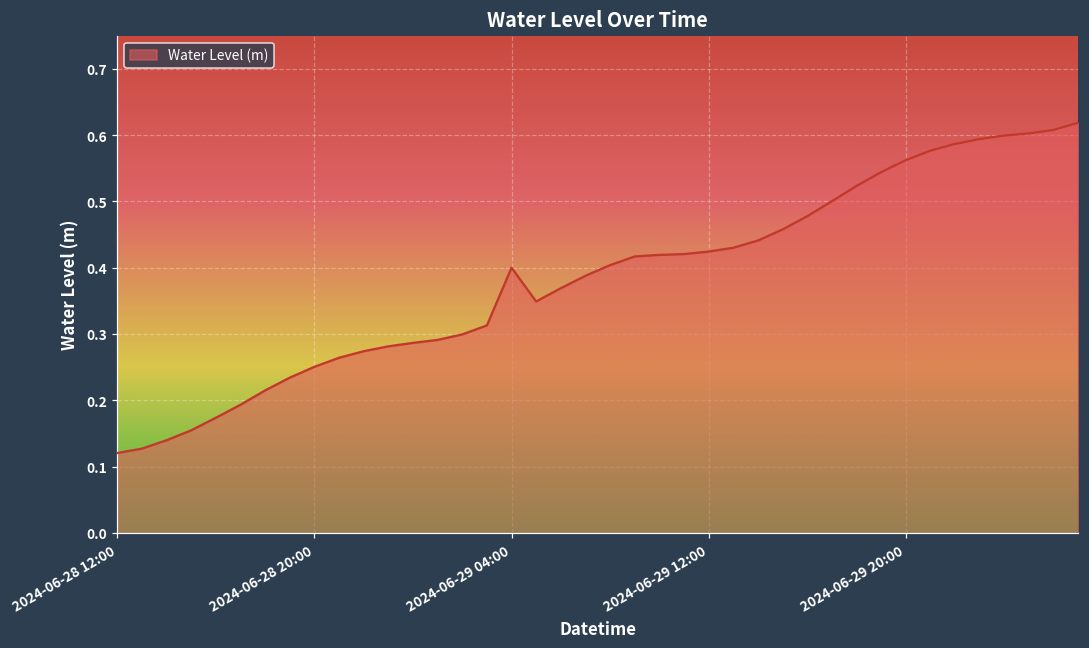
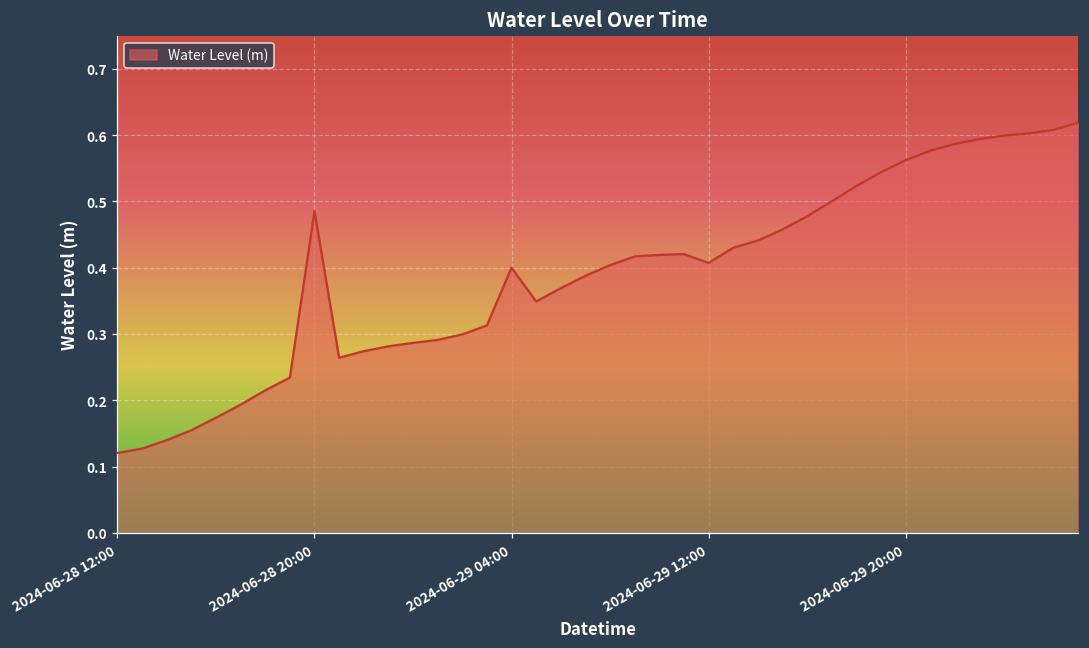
2024-06-28 20:00: 0.25 -> 0.49
2024-06-29 12:00: 0.42 -> 0.41
